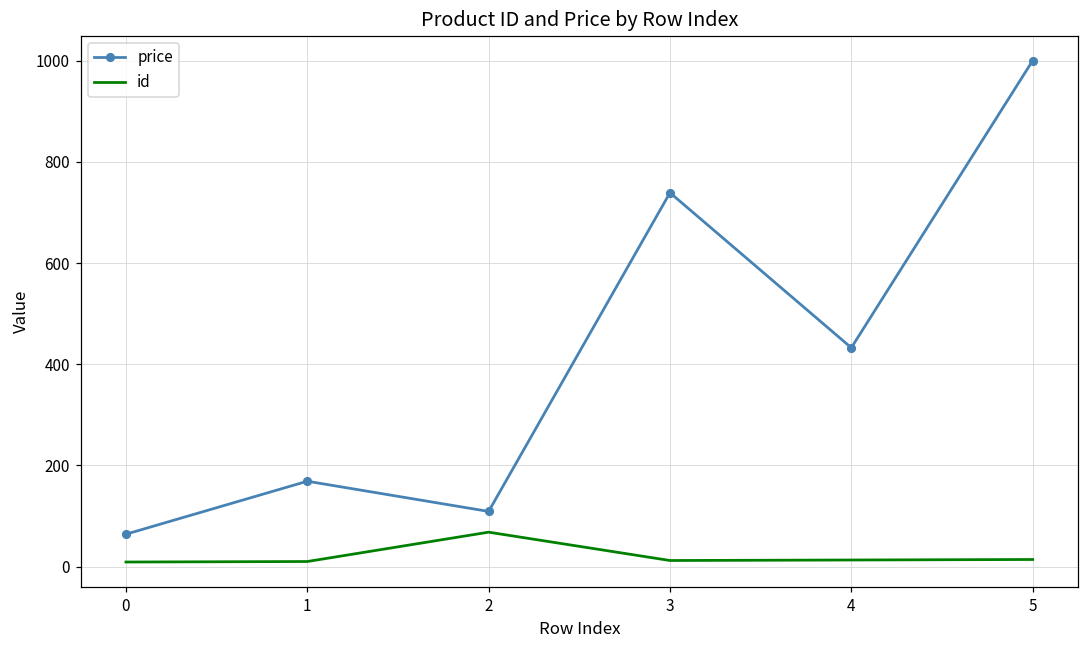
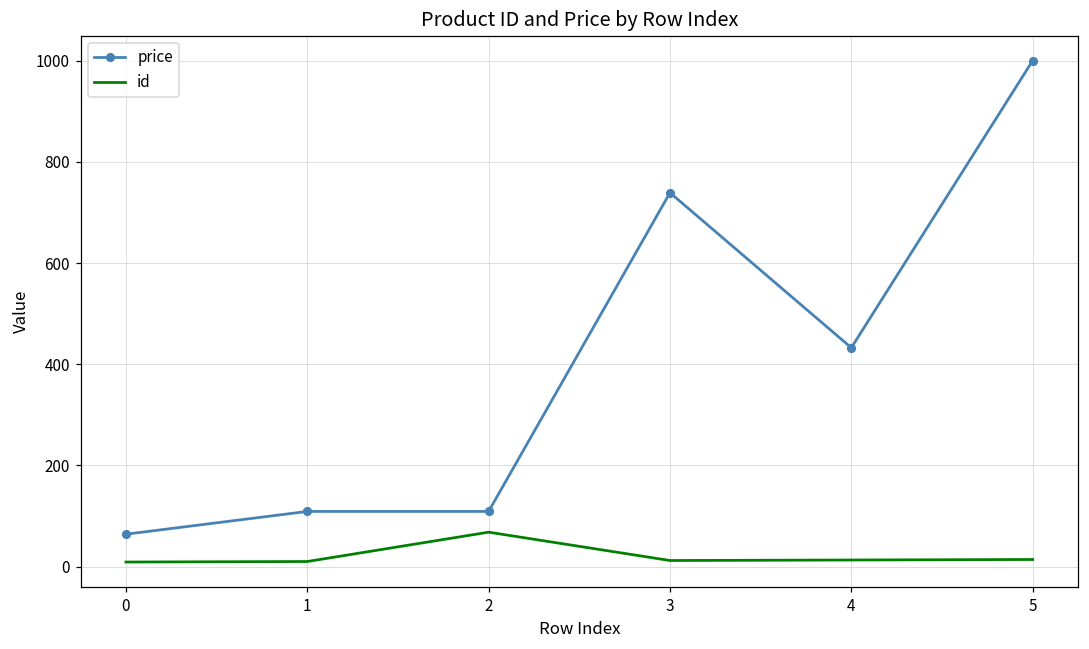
price, 1: 170 -> 110
